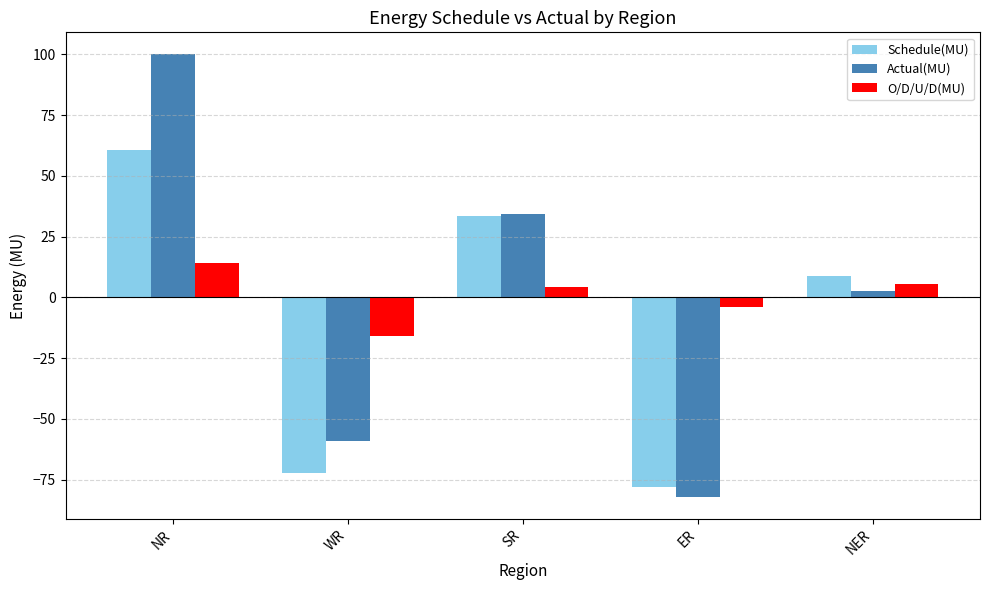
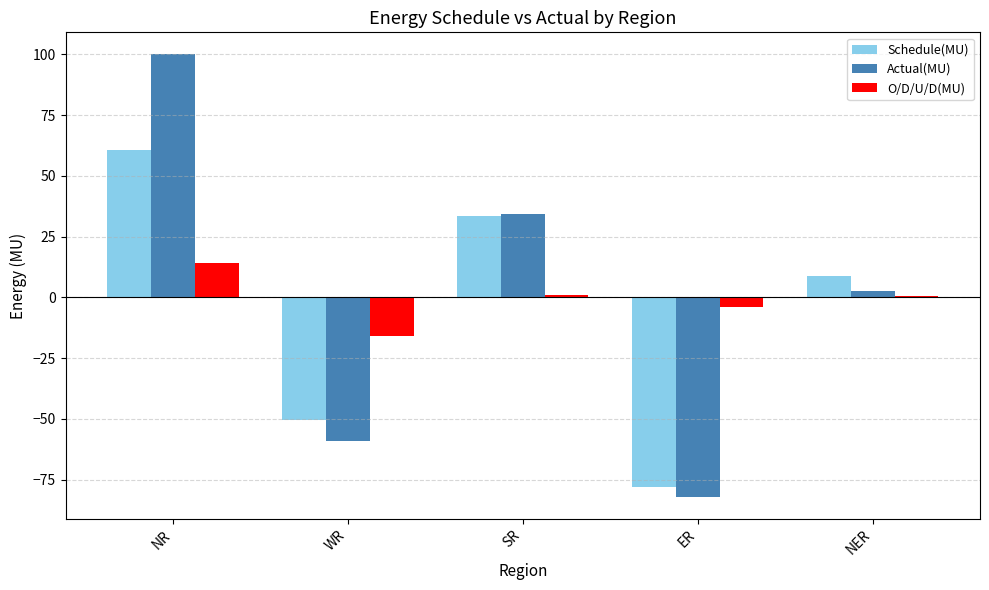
Schedule(MU), WR: -72 -> -50
O/D/U/D(MU), SR: 4 -> 1
O/D/U/D(MU), NER: 6 -> 1
